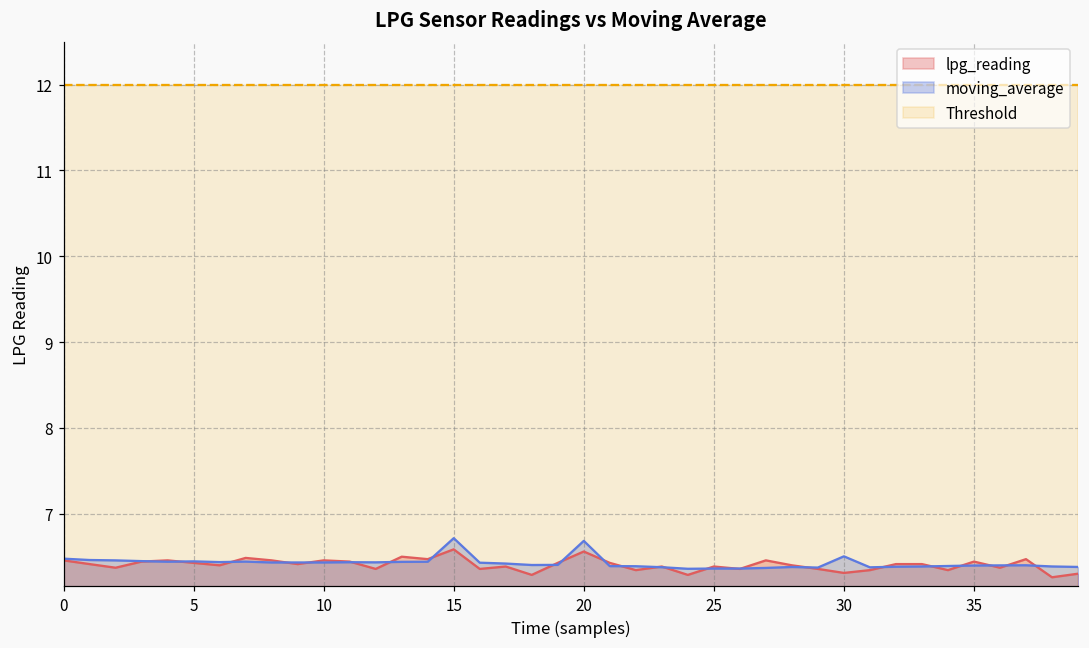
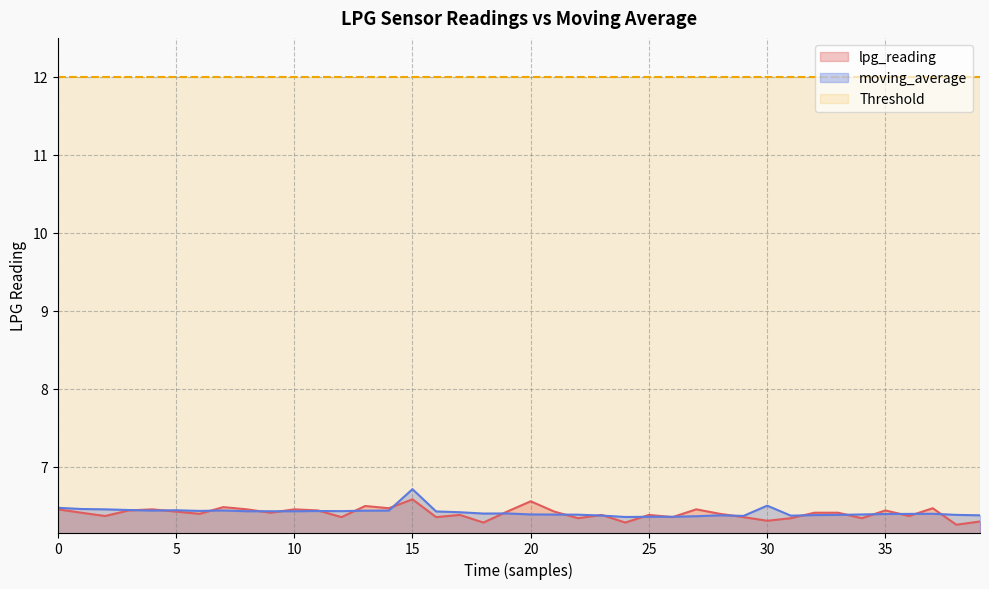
moving_average, 20: 6.7 -> 6.4
